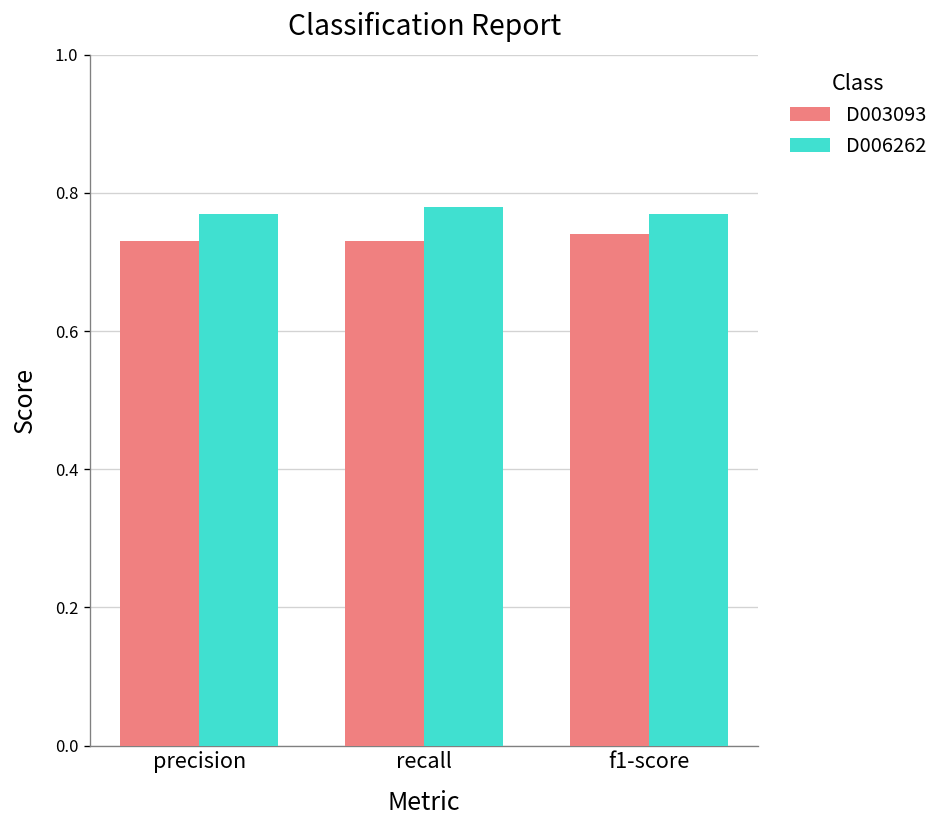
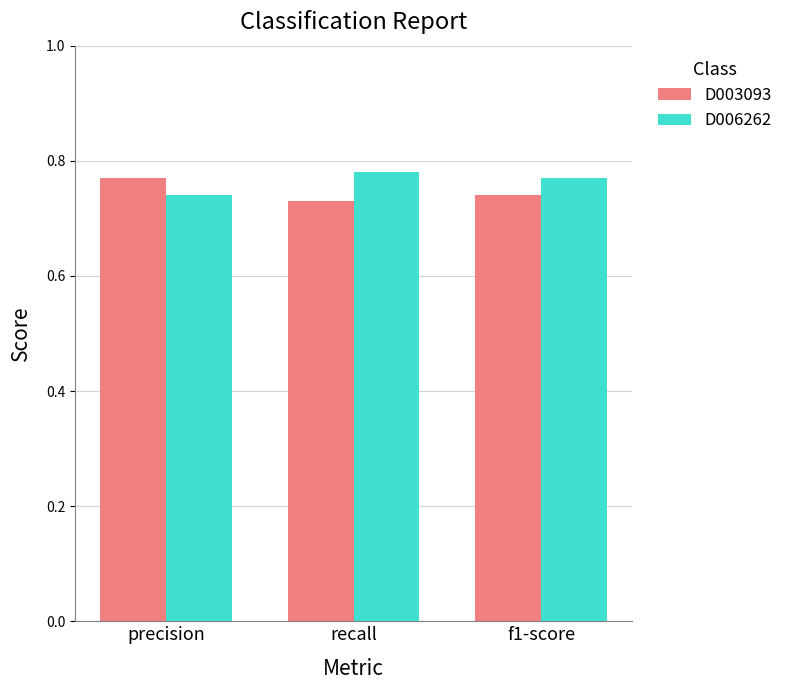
D003093, precision: 0.73 -> 0.77
D006262, precision: 0.77 -> 0.74
